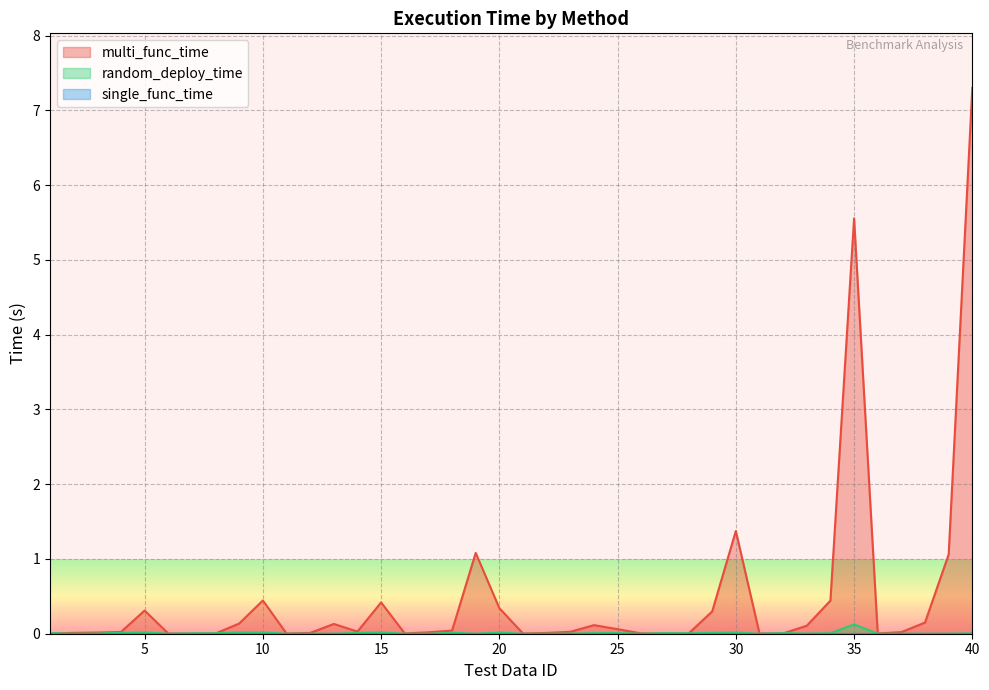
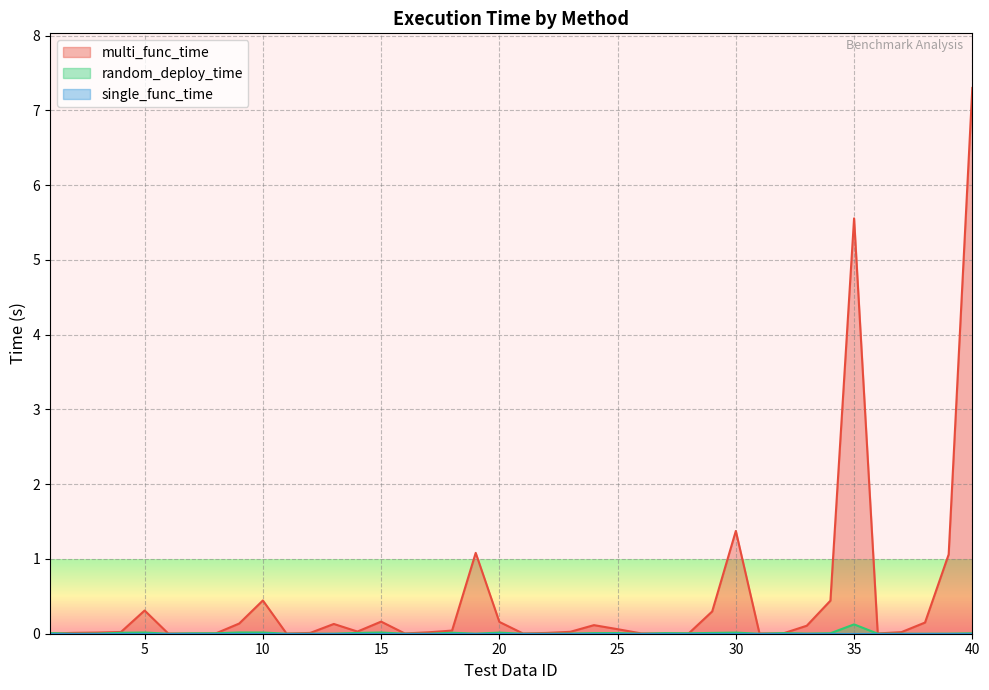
multi_func_time, 15: 0.4 -> 0.2
multi_func_time, 20: 0.3 -> 0.2
